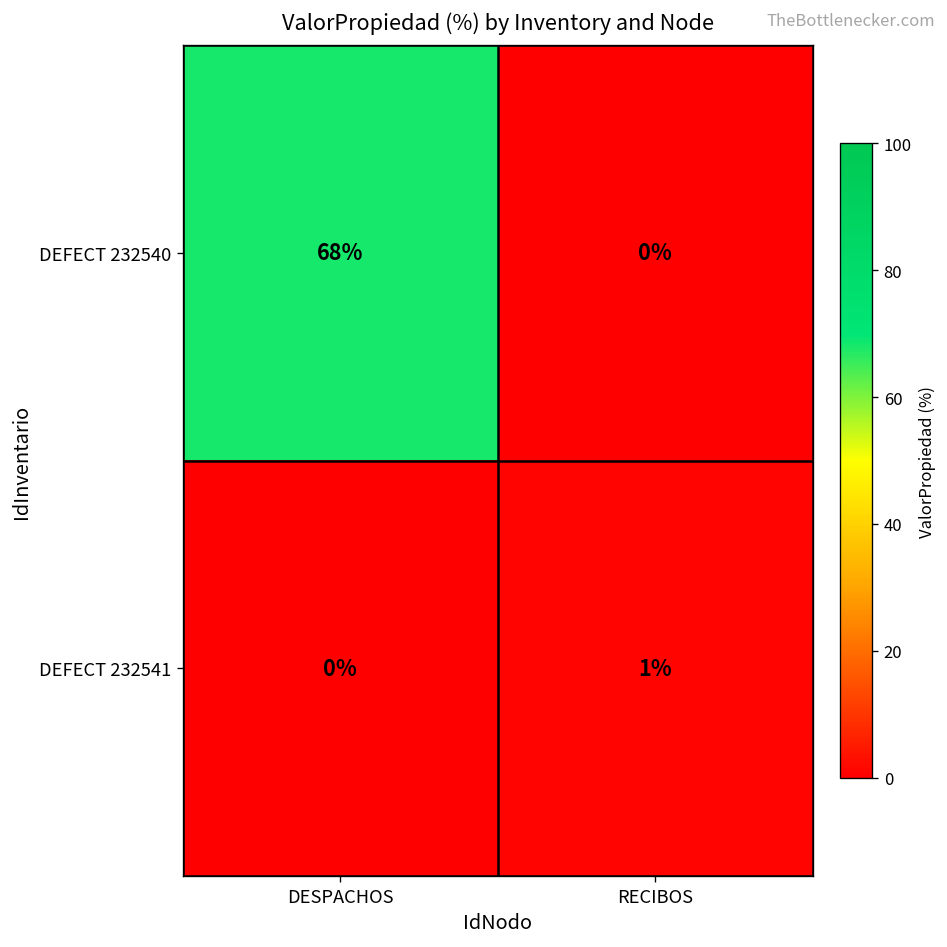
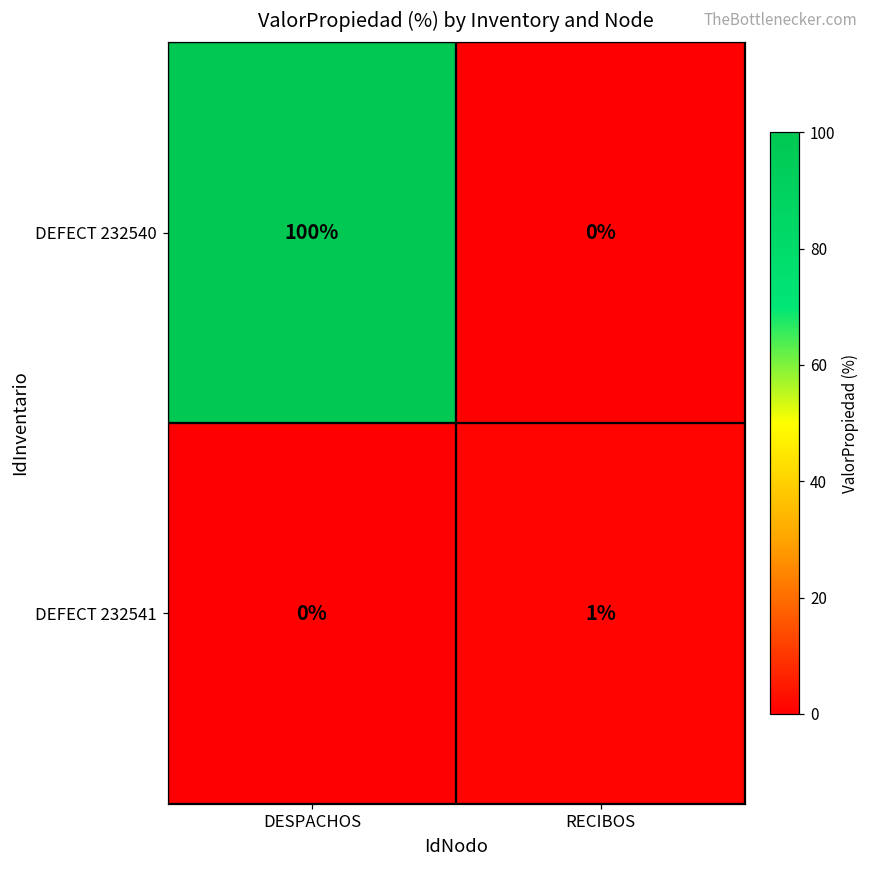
DEFECT 232540, DESPACHOS: 68% -> 100%
